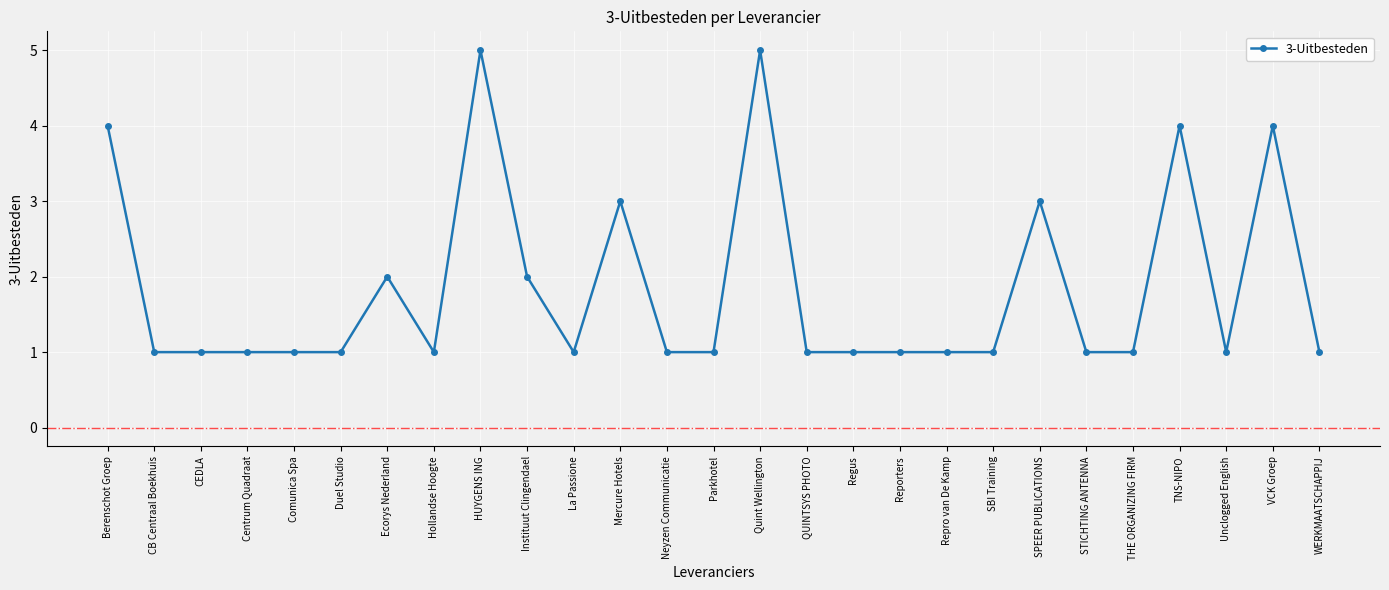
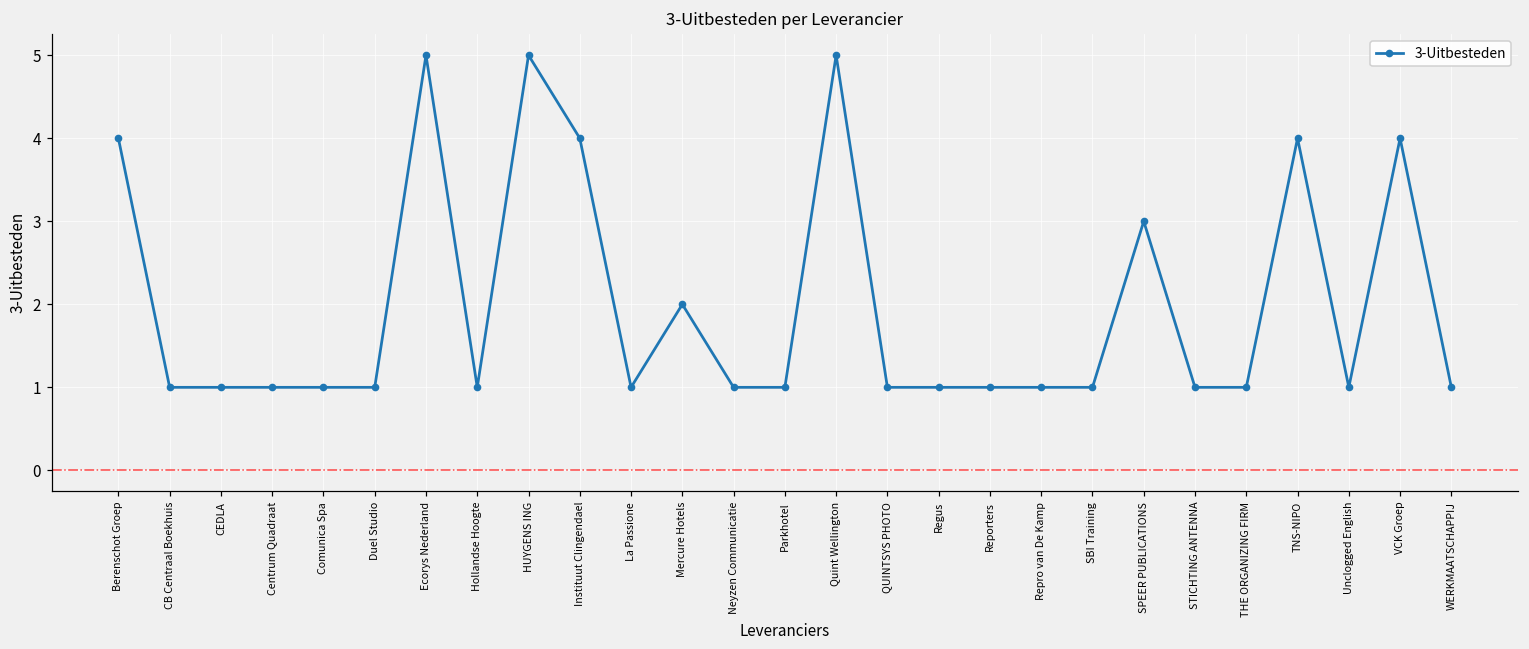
Ecorys Nederland: 2 -> 5
Instituut Clingendael: 2 -> 4
Mercure Hotels: 3 -> 2
